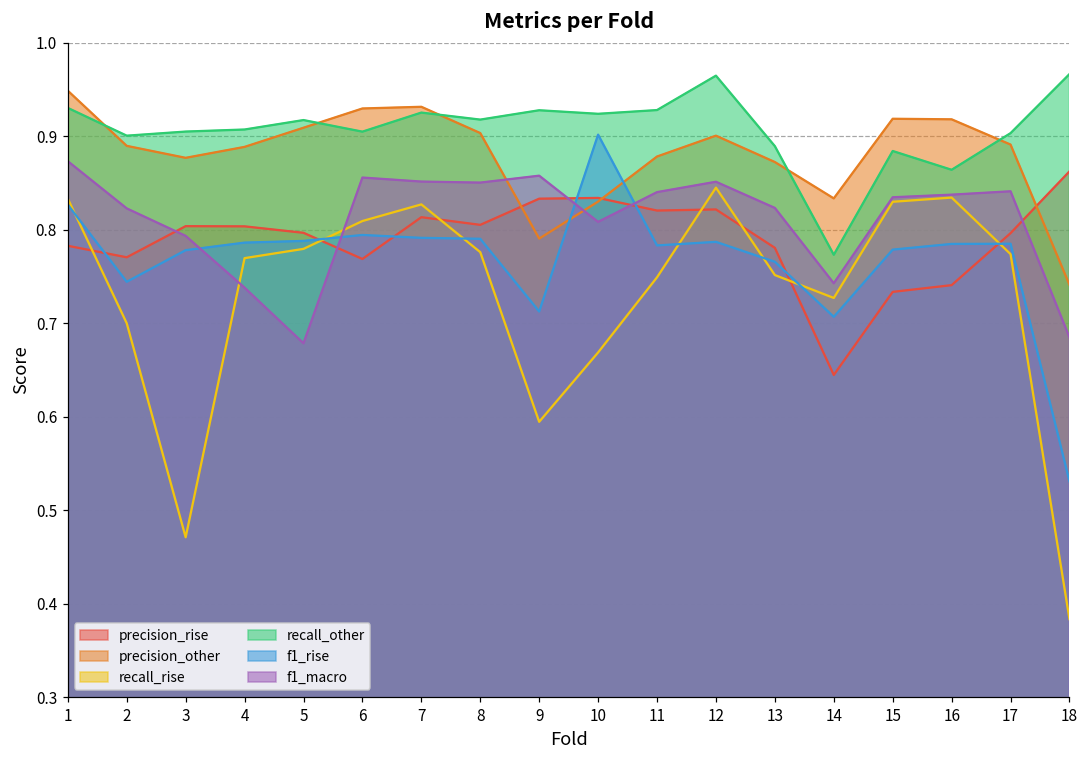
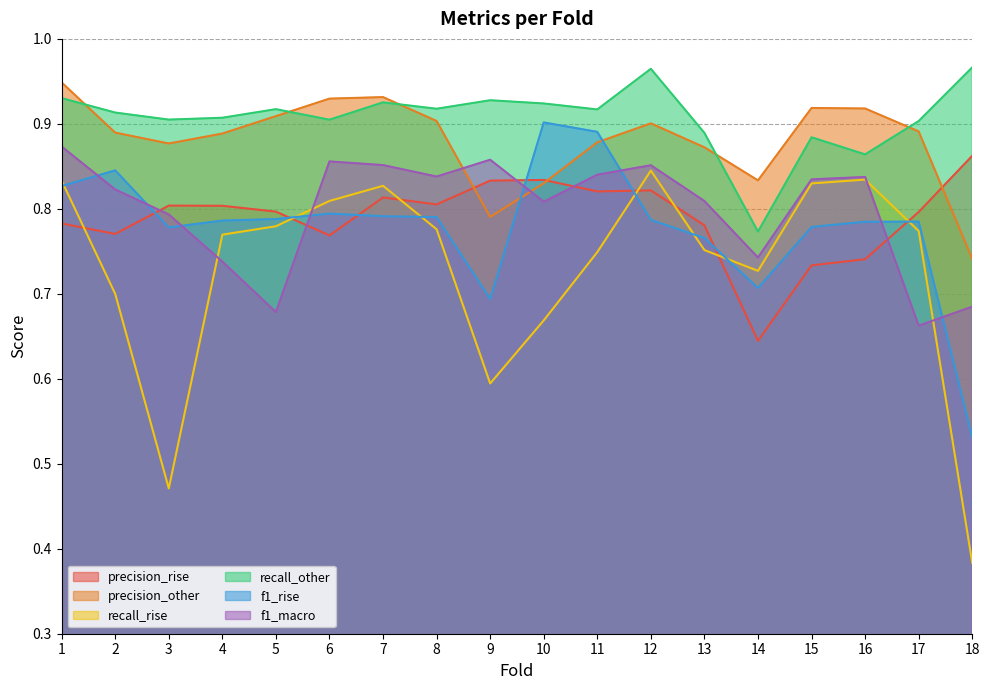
recall_other, 2: 0.90 -> 0.91
f1_rise, 2: 0.74 -> 0.85
f1_macro, 8: 0.85 -> 0.84
f1_rise, 9: 0.71 -> 0.69
recall_other, 11: 0.93 -> 0.92
f1_rise, 11: 0.78 -> 0.89
f1_macro, 13: 0.82 -> 0.81
f1_macro, 17: 0.84 -> 0.66
